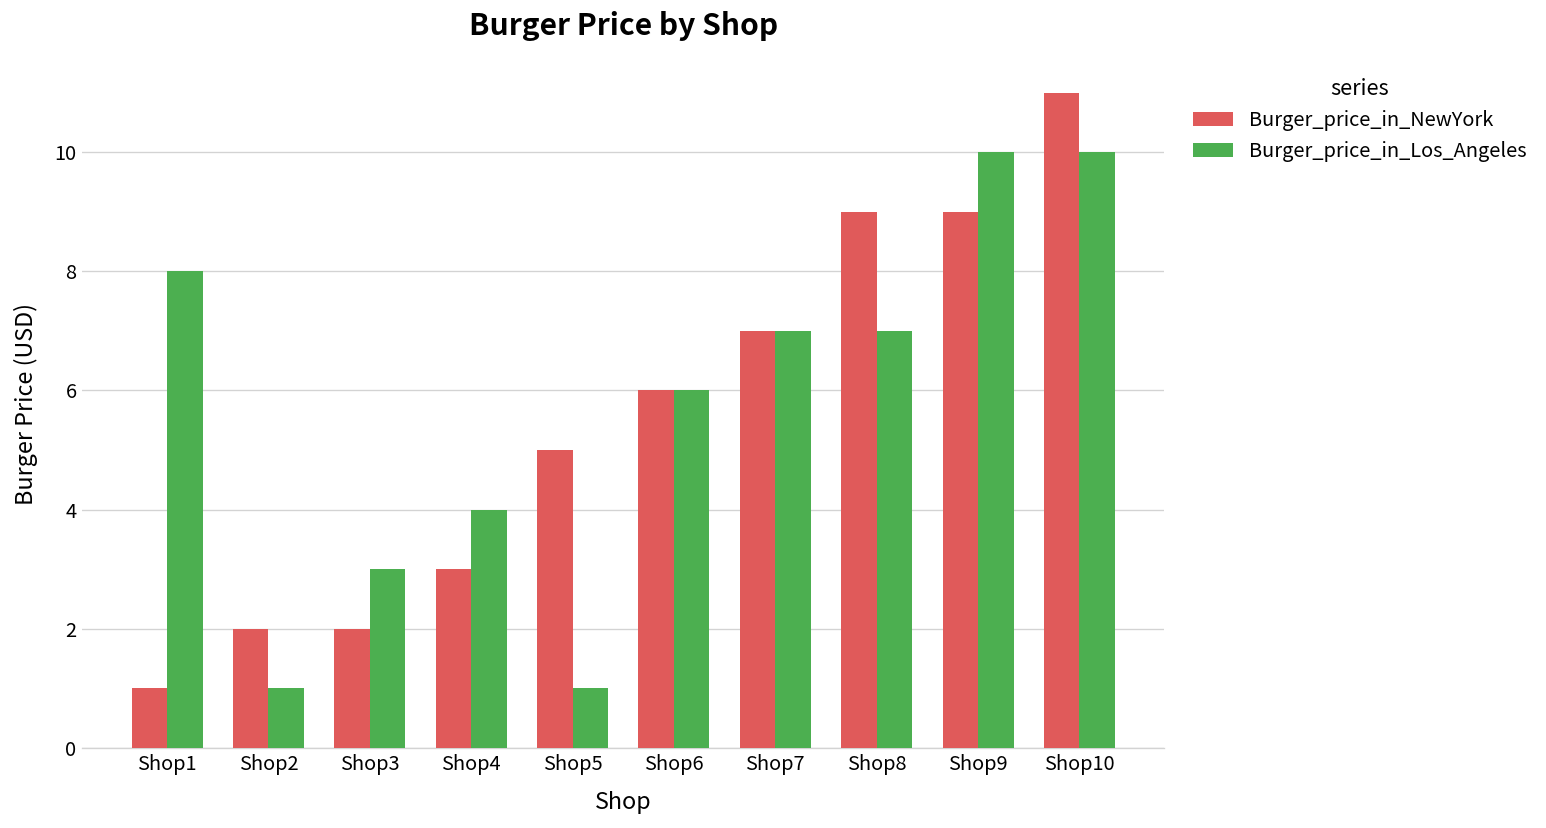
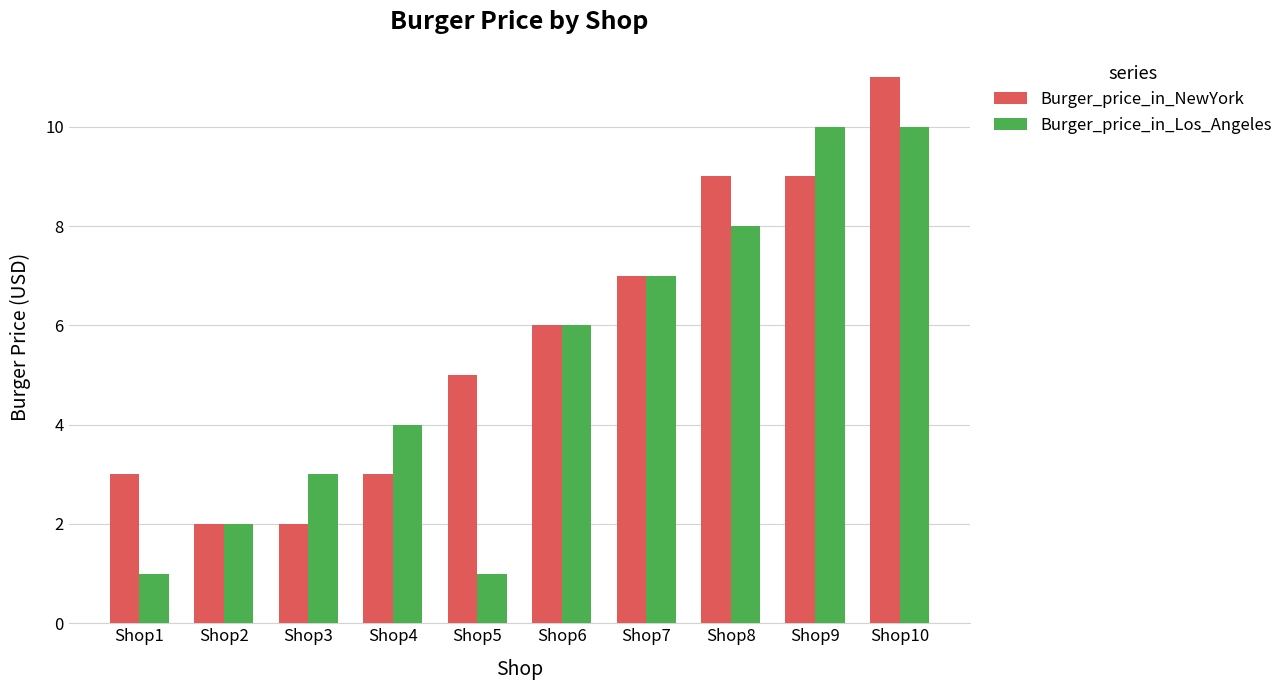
Burger_price_in_NewYork, Shop1: 1 -> 3
Burger_price_in_Los_Angeles, Shop1: 8 -> 1
Burger_price_in_Los_Angeles, Shop2: 1 -> 2
Burger_price_in_Los_Angeles, Shop8: 7 -> 8
